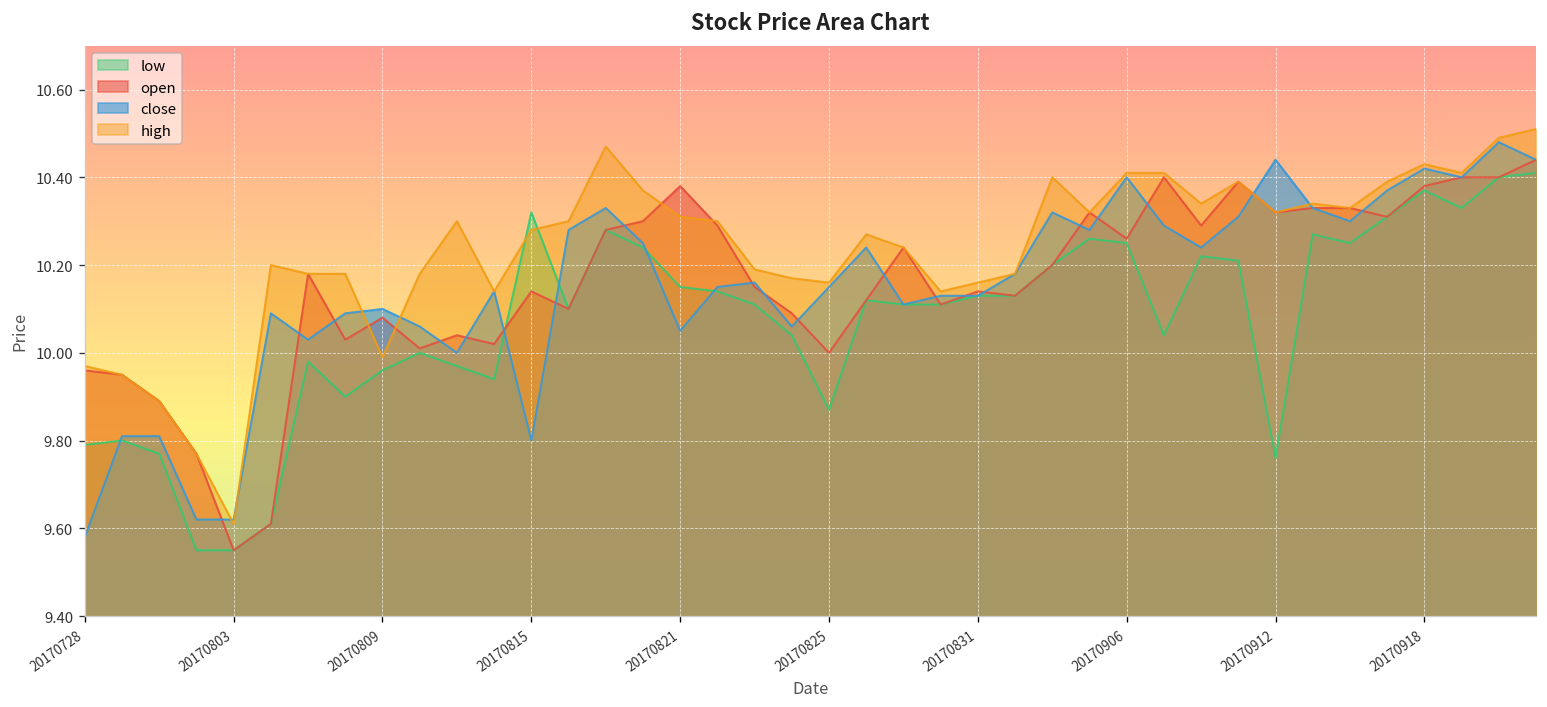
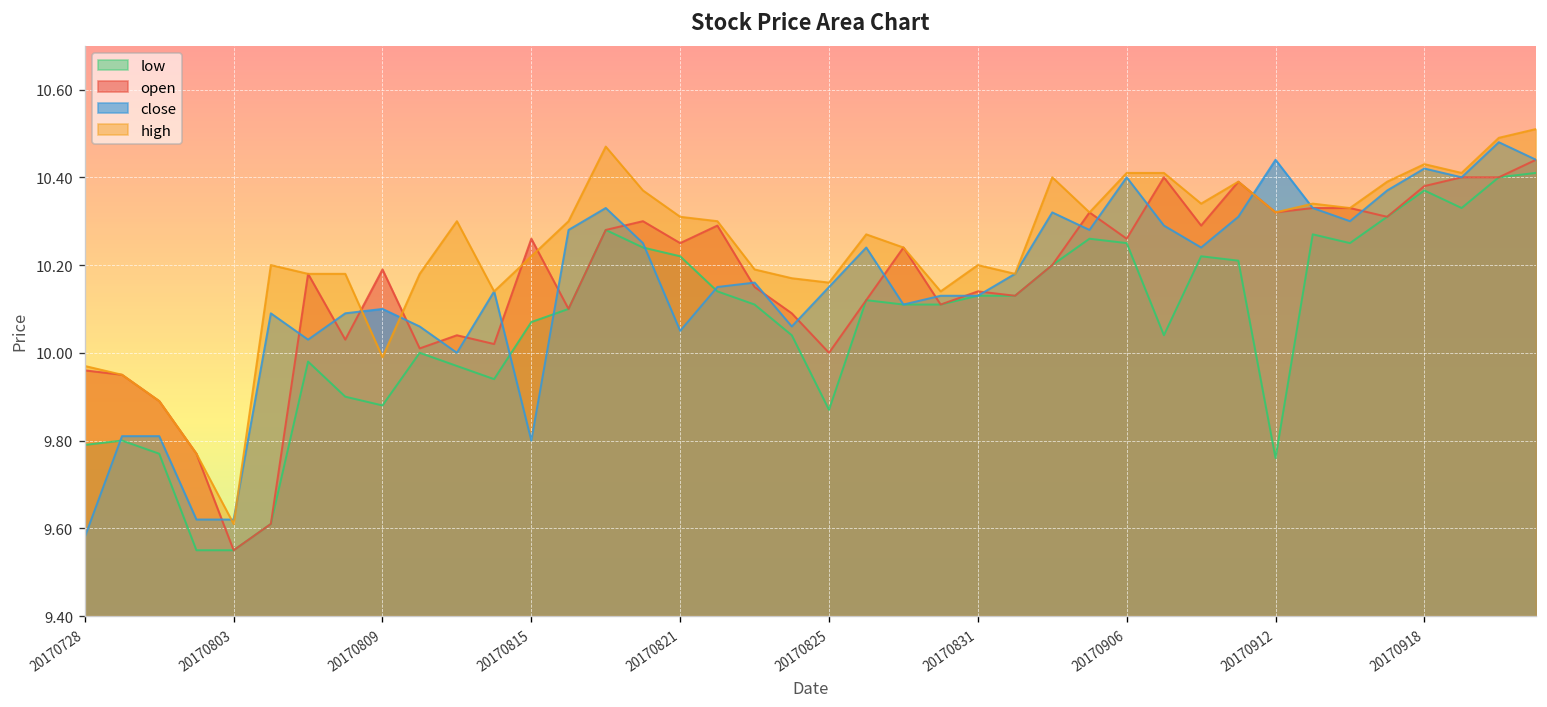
low, 20170809: 9.96 -> 9.88
open, 20170809: 10.08 -> 10.19
low, 20170815: 10.32 -> 10.07
open, 20170815: 10.14 -> 10.26
high, 20170815: 10.28 -> 10.22
low, 20170821: 10.15 -> 10.22
open, 20170821: 10.38 -> 10.25
high, 20170831: 10.16 -> 10.20
